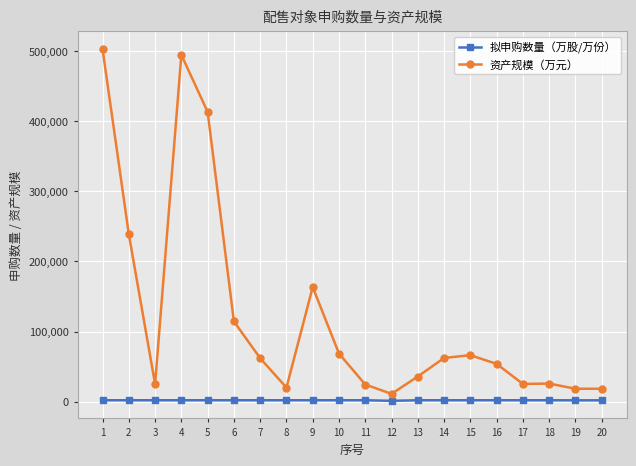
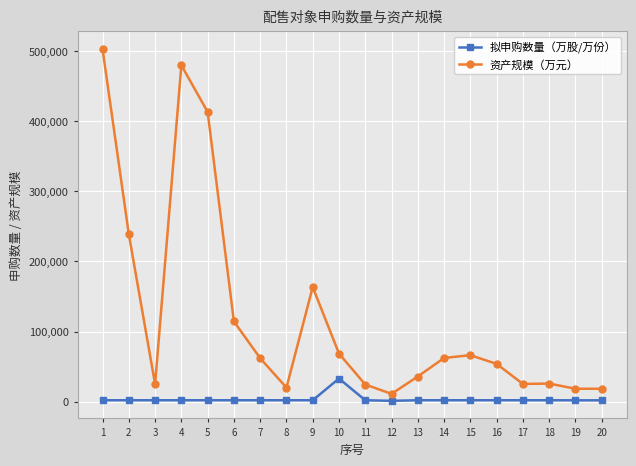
资产规模（万元）, 4: 490,000 -> 480,000
拟申购数量（万股/万份）, 10: 0 -> 30,000
